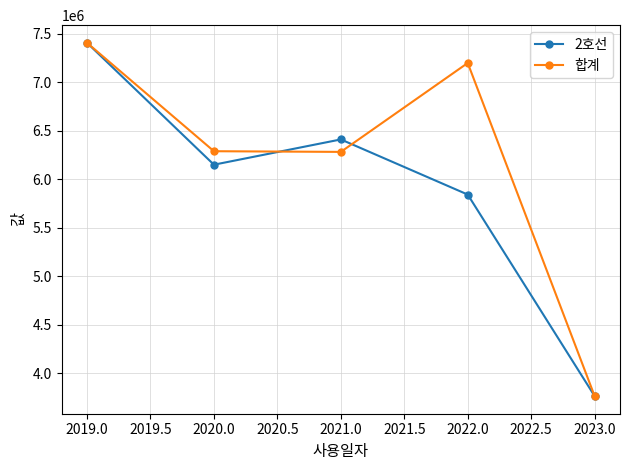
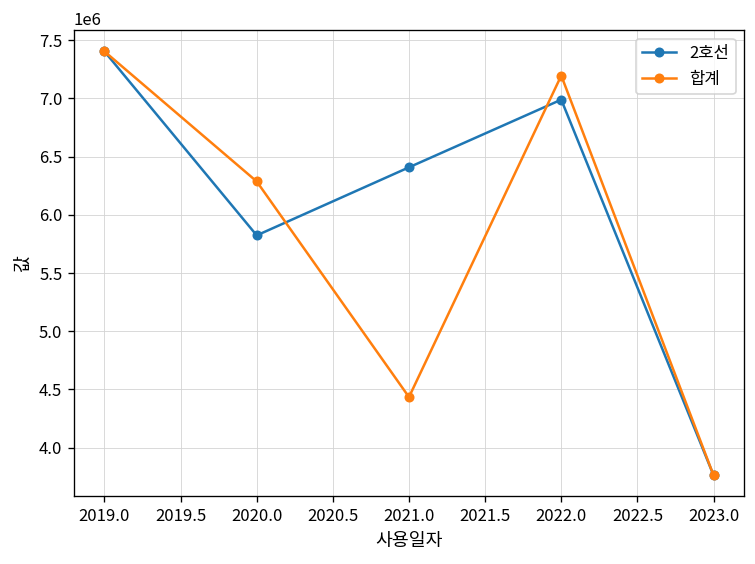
2호선, 2020.0: 6100000 -> 5800000
합계, 2021.0: 6300000 -> 4400000
2호선, 2022.0: 5800000 -> 7000000
